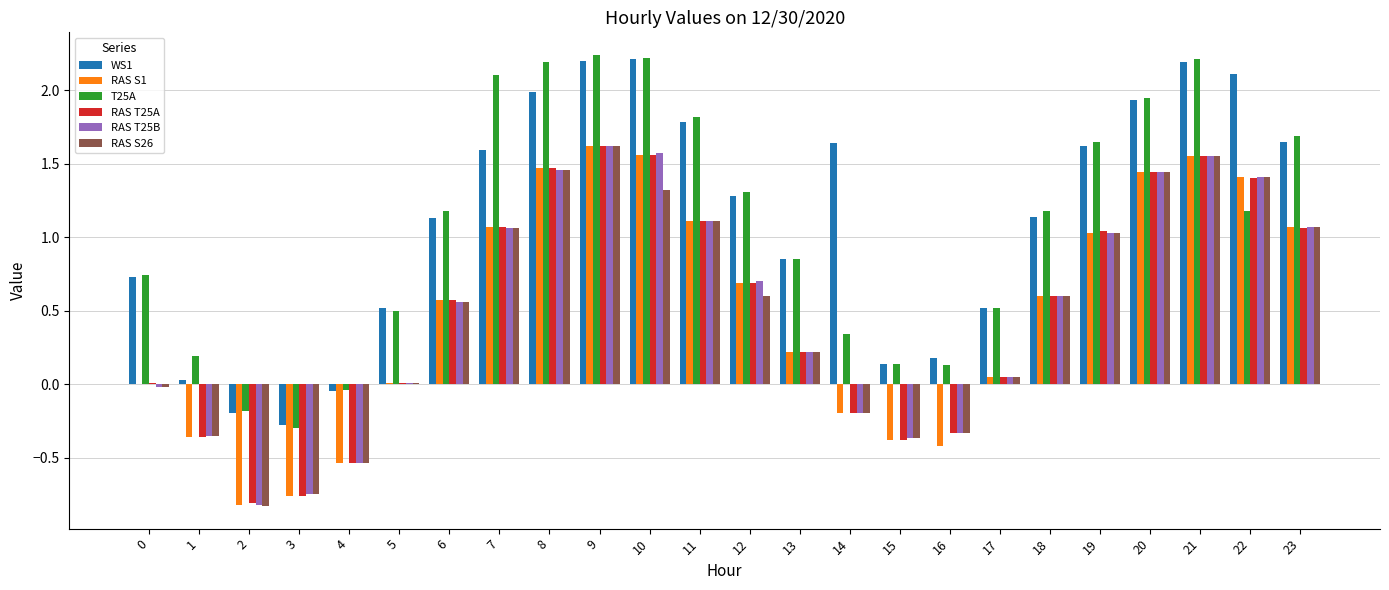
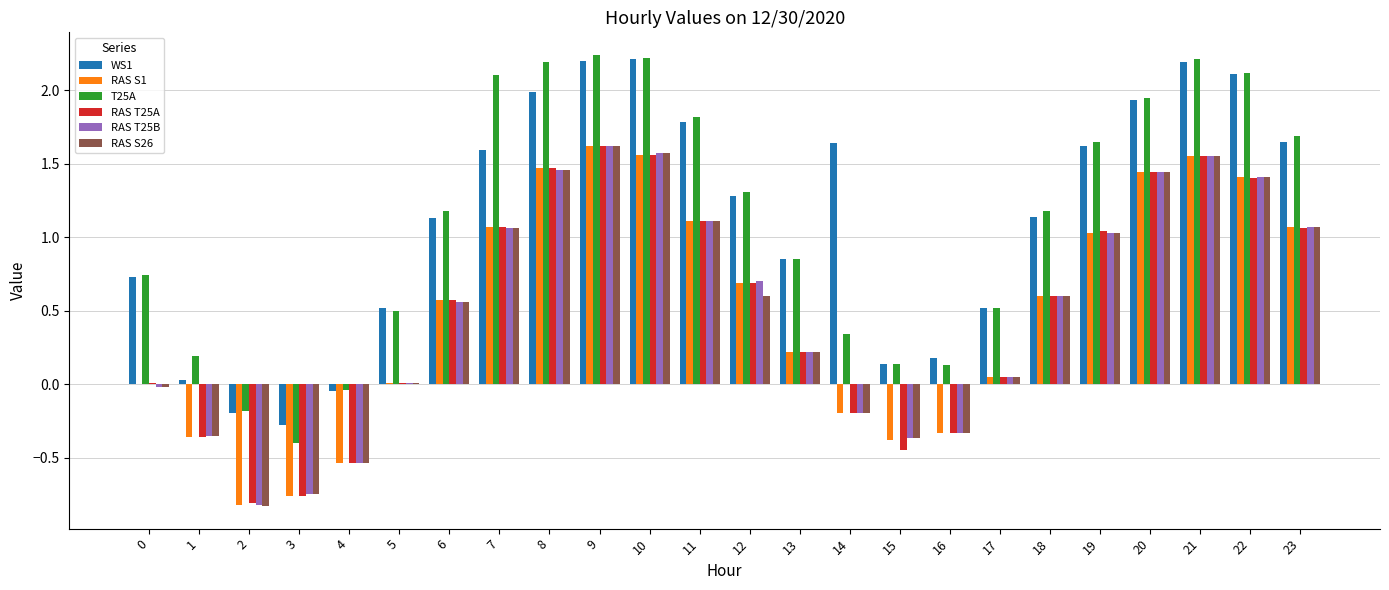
T25A, 3: -0.3 -> -0.4
RAS S26, 10: 1.32 -> 1.57
RAS T25A, 15: -0.38 -> -0.45
RAS S1, 16: -0.42 -> -0.33
T25A, 22: 1.18 -> 2.12
